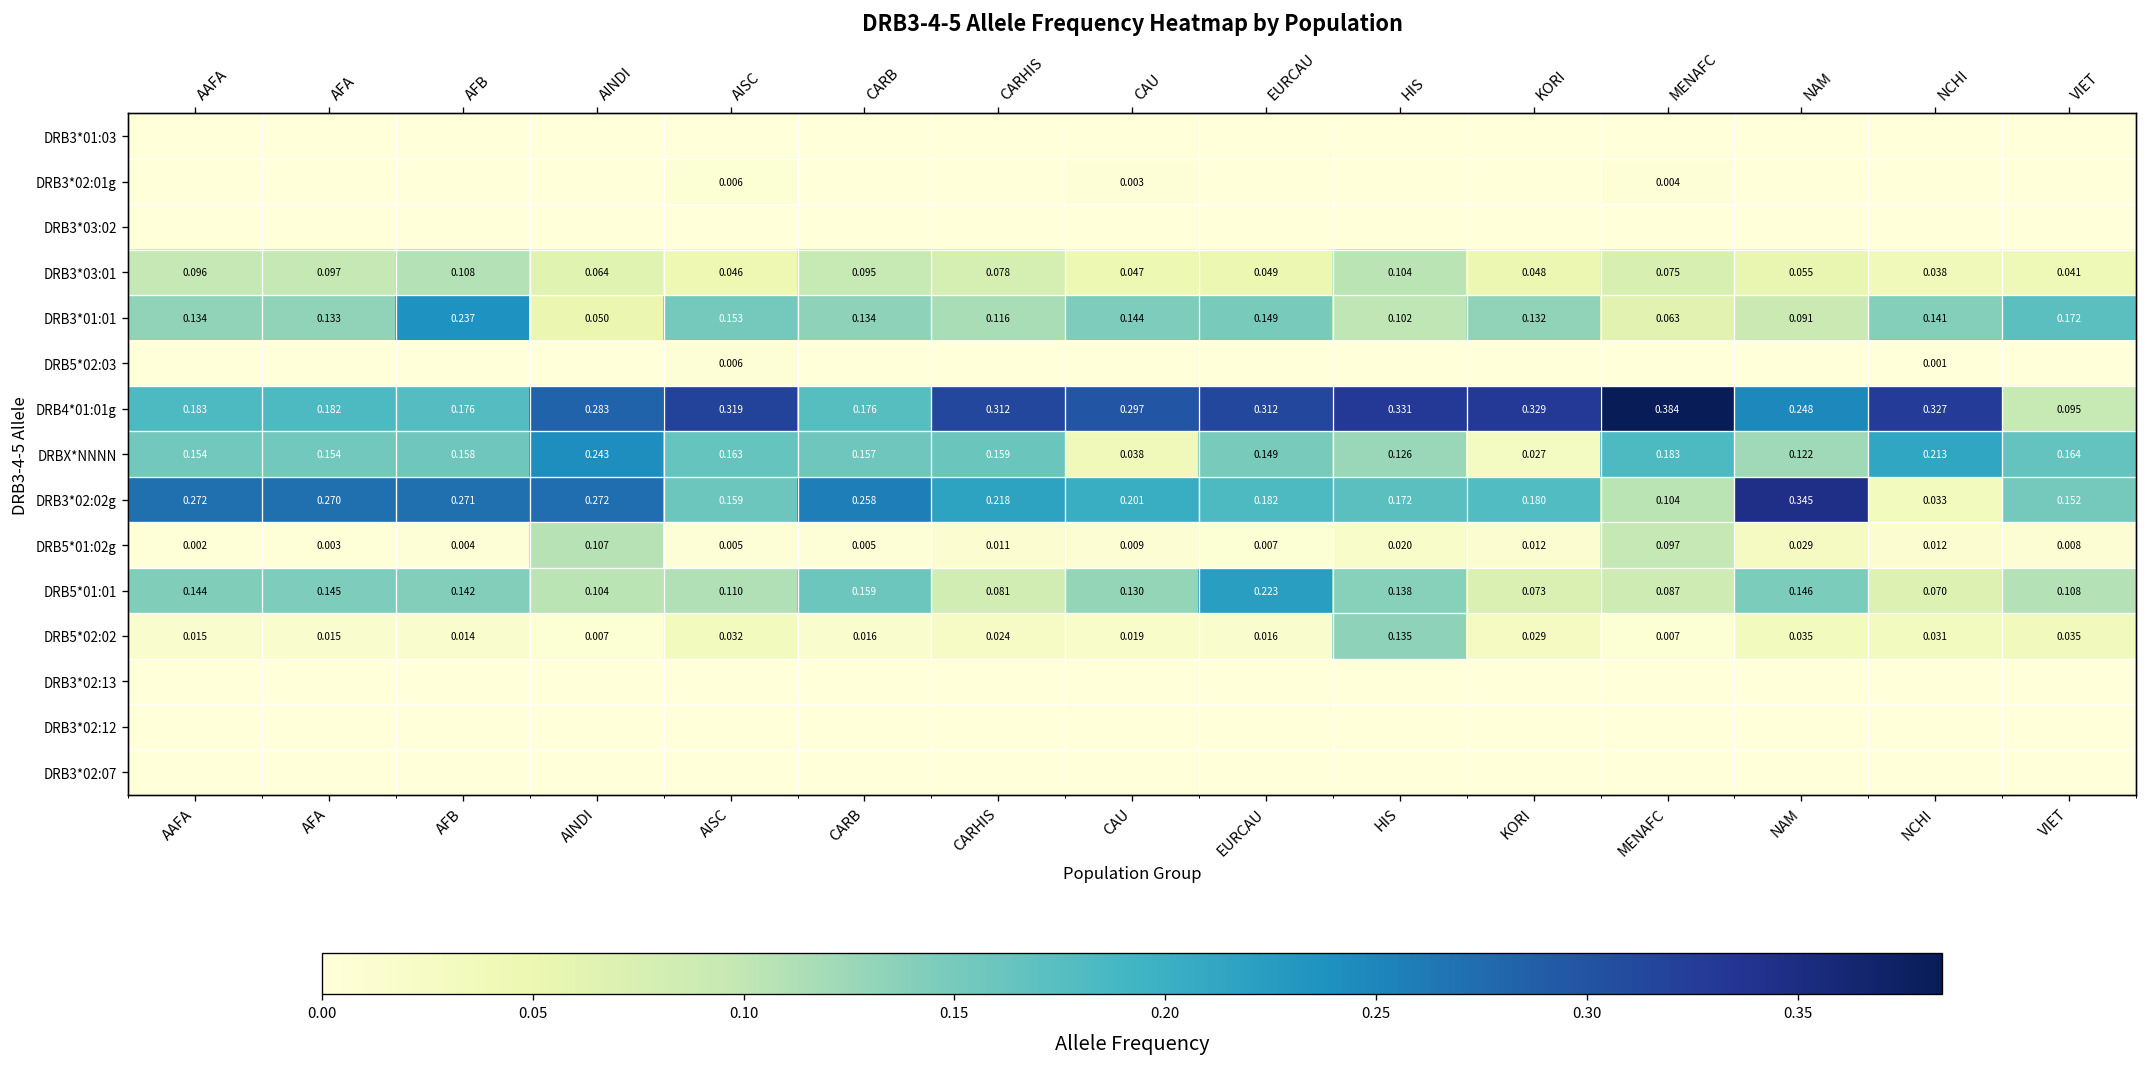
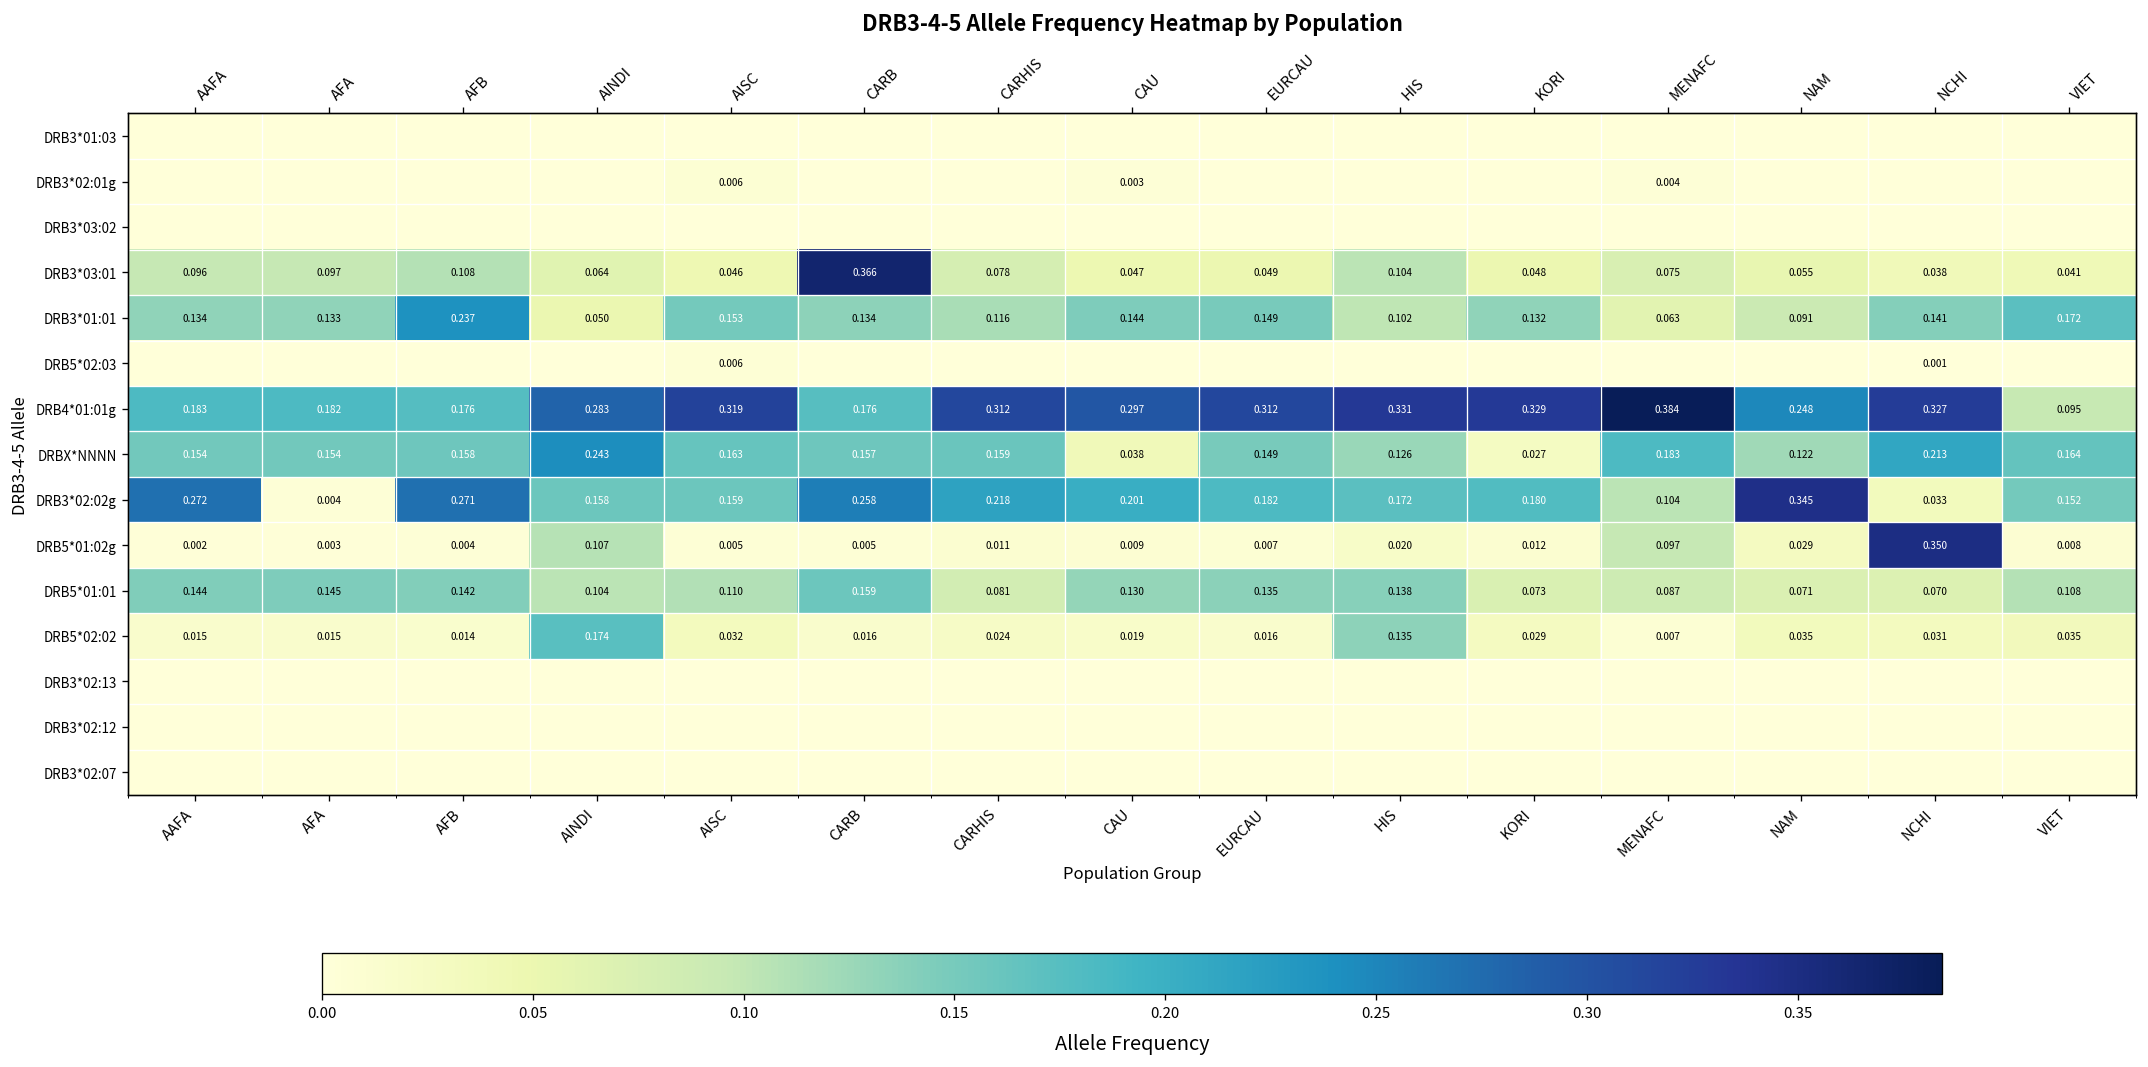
DRB3*03:01, CARB: 0.095 -> 0.366
DRB3*02:02g, AFA: 0.270 -> 0.004
DRB3*02:02g, AINDI: 0.272 -> 0.158
DRB5*01:02g, NCHI: 0.012 -> 0.350
DRB5*01:01, EURCAU: 0.223 -> 0.135
DRB5*01:01, NAM: 0.146 -> 0.071
DRB5*02:02, AINDI: 0.007 -> 0.174
